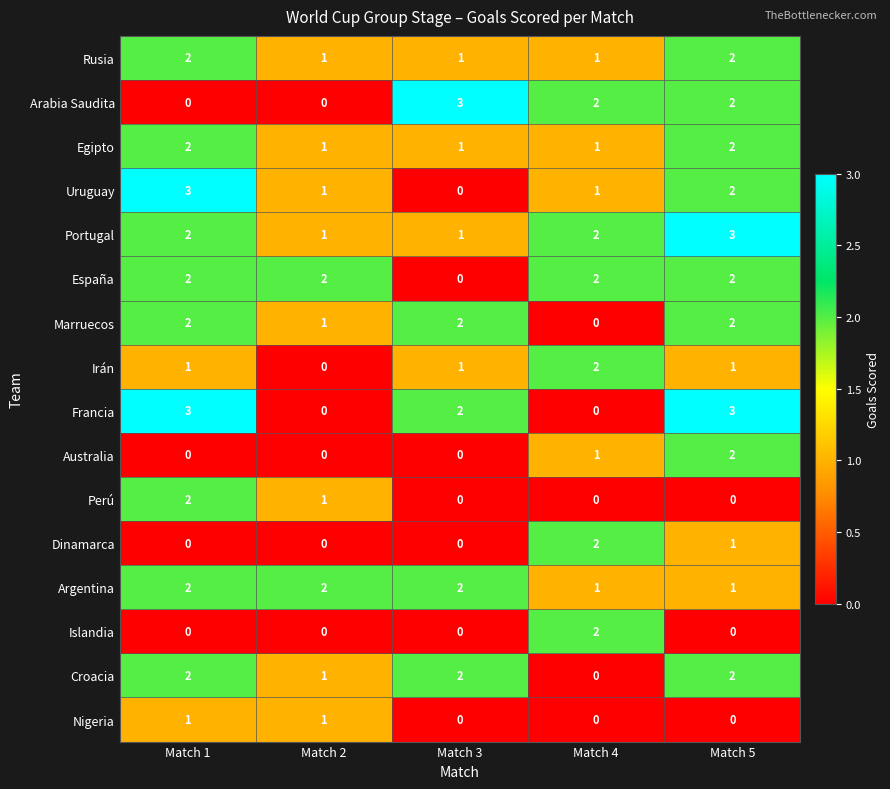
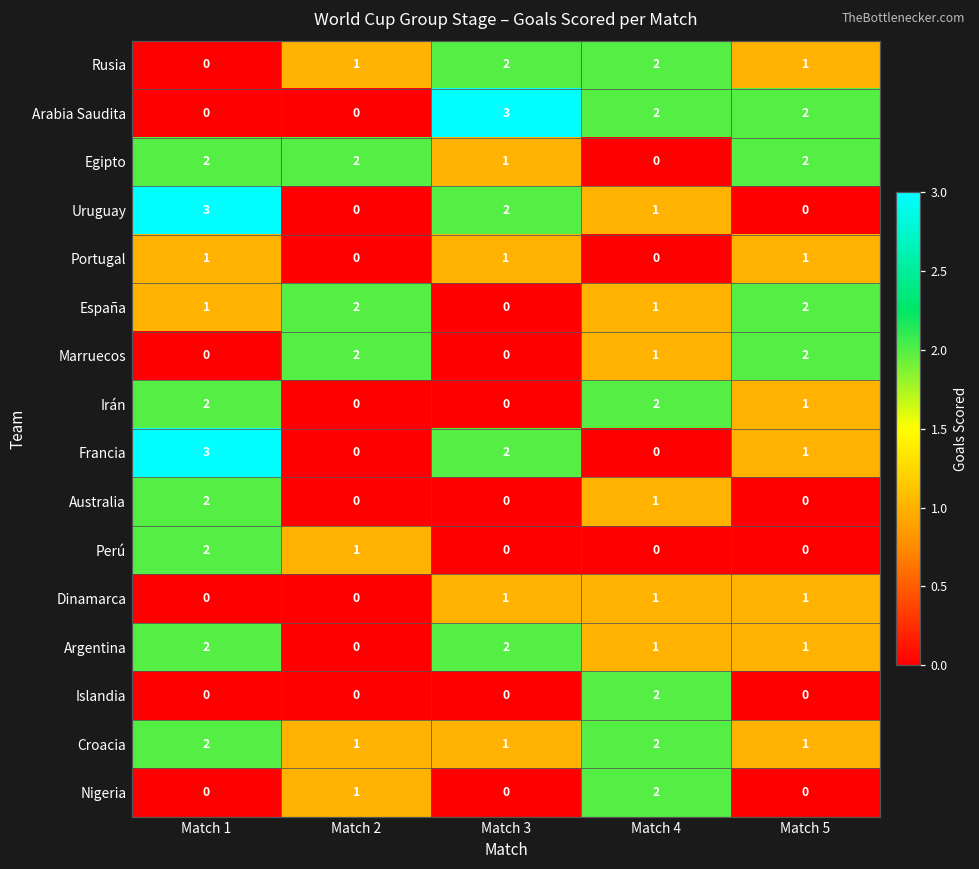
Rusia, Match 1: 2 -> 0
Rusia, Match 3: 1 -> 2
Rusia, Match 4: 1 -> 2
Rusia, Match 5: 2 -> 1
Egipto, Match 2: 1 -> 2
Egipto, Match 4: 1 -> 0
Uruguay, Match 2: 1 -> 0
Uruguay, Match 3: 0 -> 2
Uruguay, Match 5: 2 -> 0
Portugal, Match 1: 2 -> 1
Portugal, Match 2: 1 -> 0
Portugal, Match 4: 2 -> 0
Portugal, Match 5: 3 -> 1
España, Match 1: 2 -> 1
España, Match 4: 2 -> 1
Marruecos, Match 1: 2 -> 0
Marruecos, Match 2: 1 -> 2
Marruecos, Match 3: 2 -> 0
Marruecos, Match 4: 0 -> 1
Irán, Match 1: 1 -> 2
Irán, Match 3: 1 -> 0
Francia, Match 5: 3 -> 1
Australia, Match 1: 0 -> 2
Australia, Match 5: 2 -> 0
Dinamarca, Match 3: 0 -> 1
Dinamarca, Match 4: 2 -> 1
Argentina, Match 2: 2 -> 0
Croacia, Match 3: 2 -> 1
Croacia, Match 4: 0 -> 2
Croacia, Match 5: 2 -> 1
Nigeria, Match 1: 1 -> 0
Nigeria, Match 4: 0 -> 2
